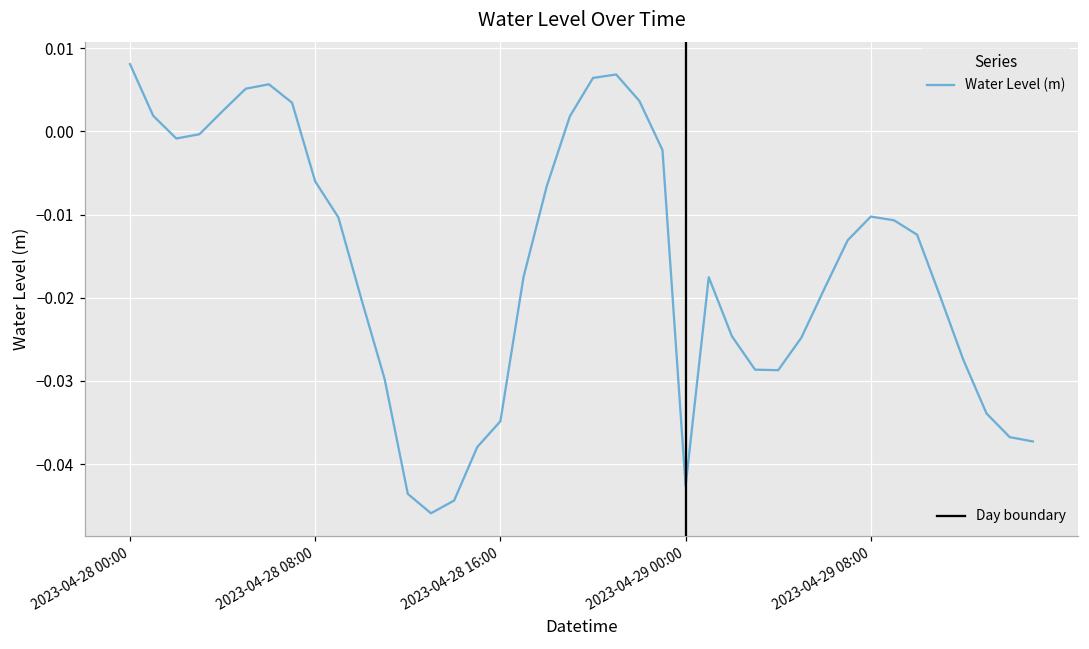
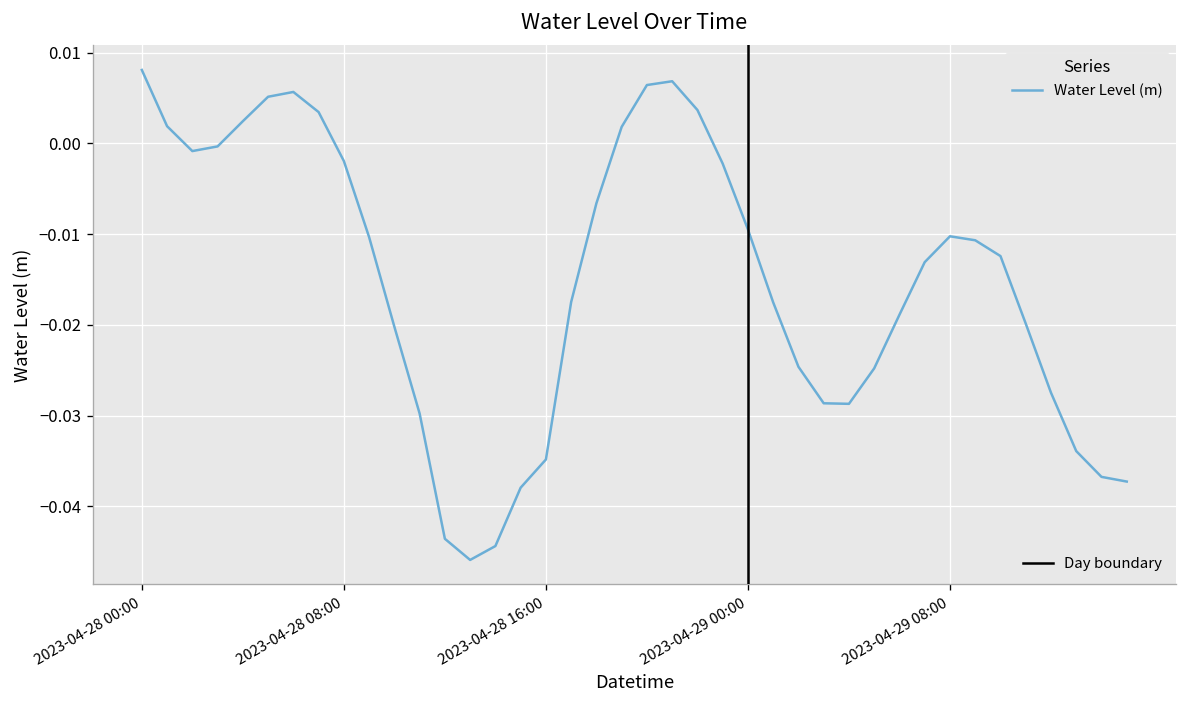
2023-04-28 08:00: -0.006 -> -0.002
2023-04-29 00:00: -0.043 -> -0.009
